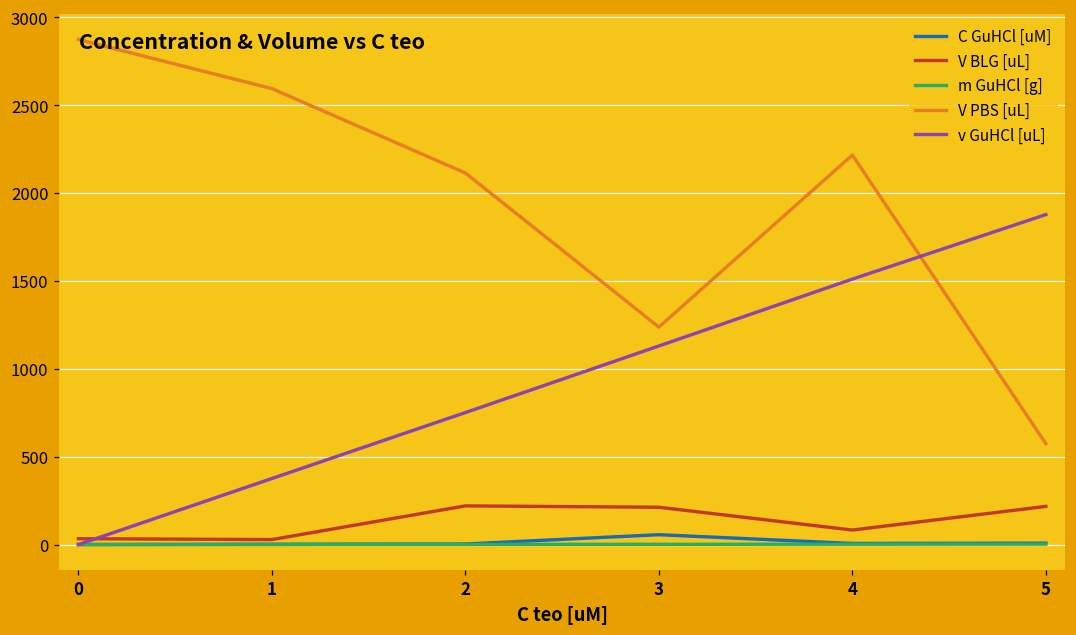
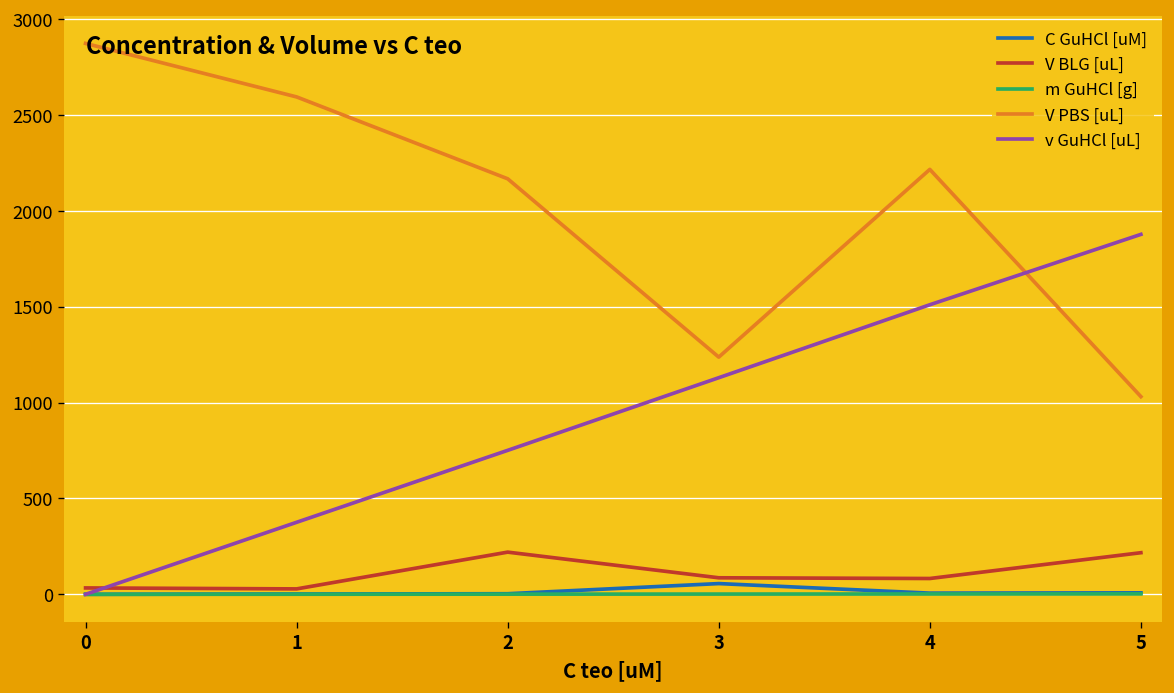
V PBS [uL], 2: 2110 -> 2170
V BLG [uL], 3: 210 -> 90
V PBS [uL], 5: 570 -> 1030
